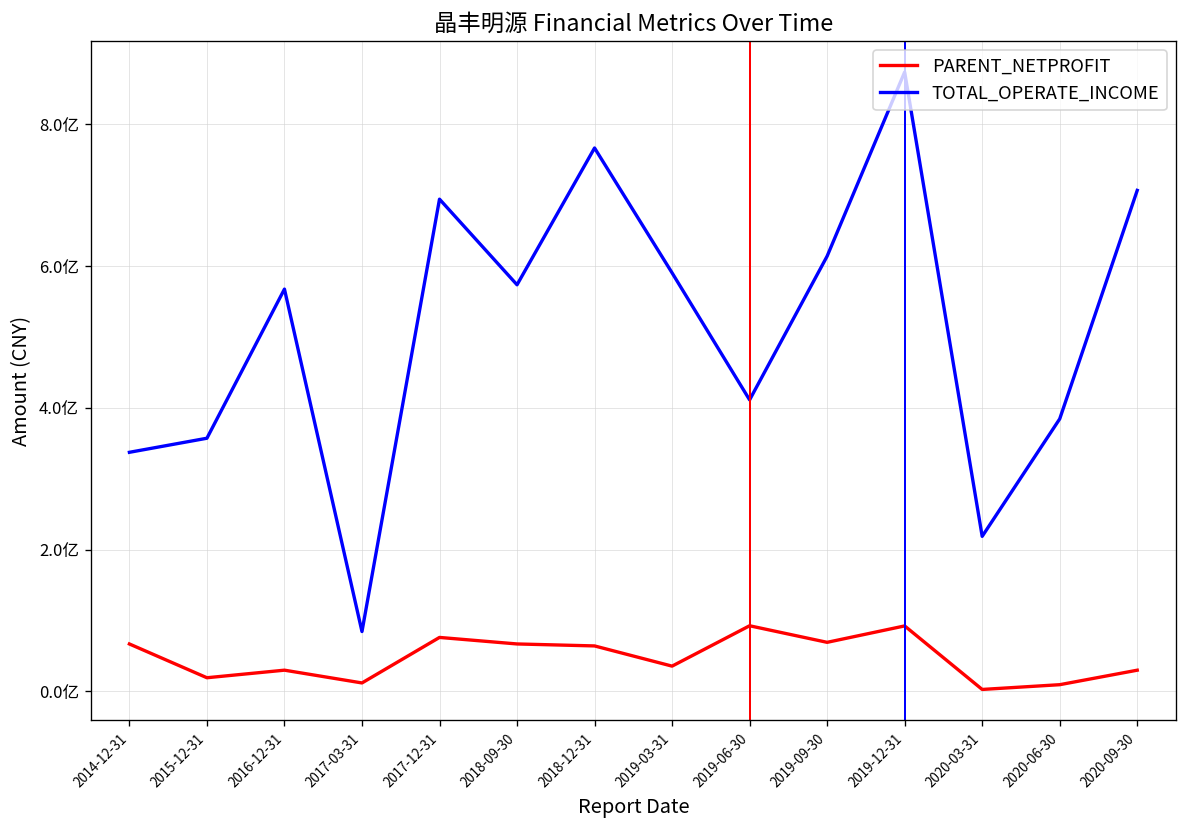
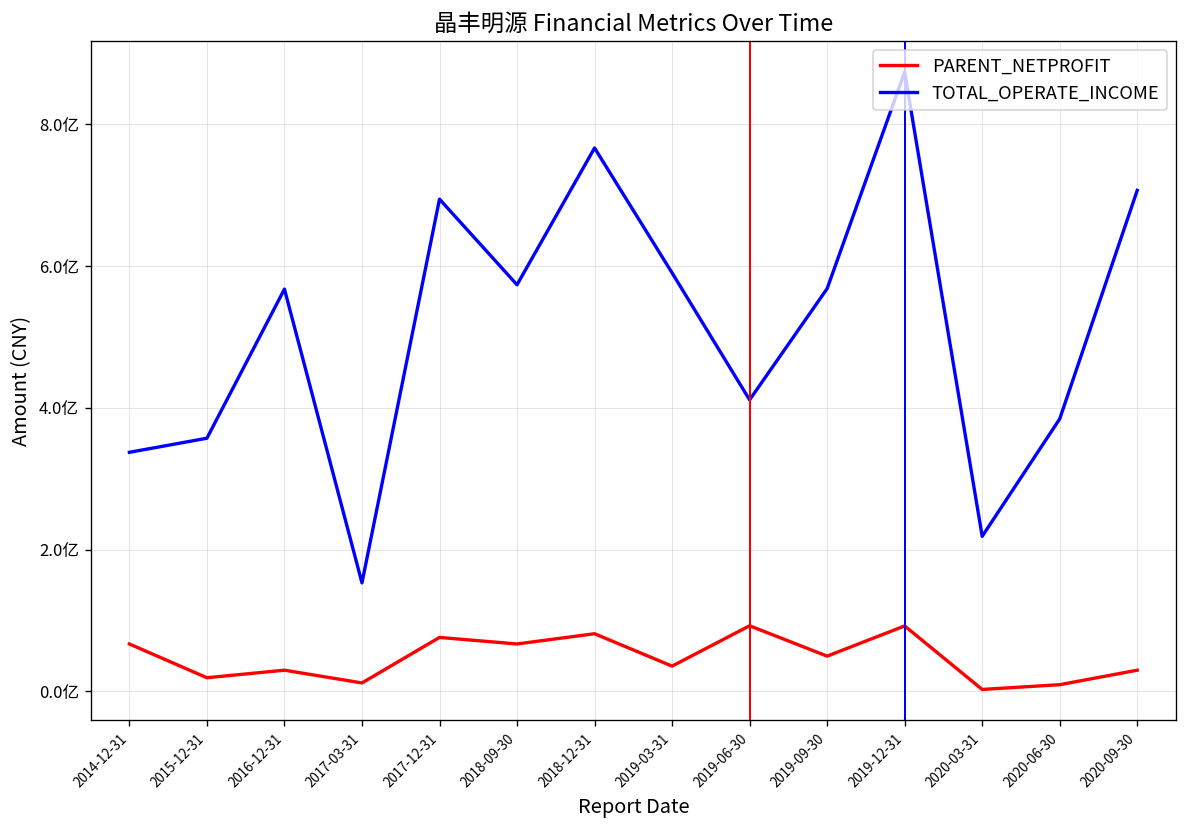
TOTAL_OPERATE_INCOME, 2017-03-31: 0.8亿 -> 1.5亿
PARENT_NETPROFIT, 2018-12-31: 0.6亿 -> 0.8亿
PARENT_NETPROFIT, 2019-09-30: 0.7亿 -> 0.5亿
TOTAL_OPERATE_INCOME, 2019-09-30: 6.1亿 -> 5.7亿
